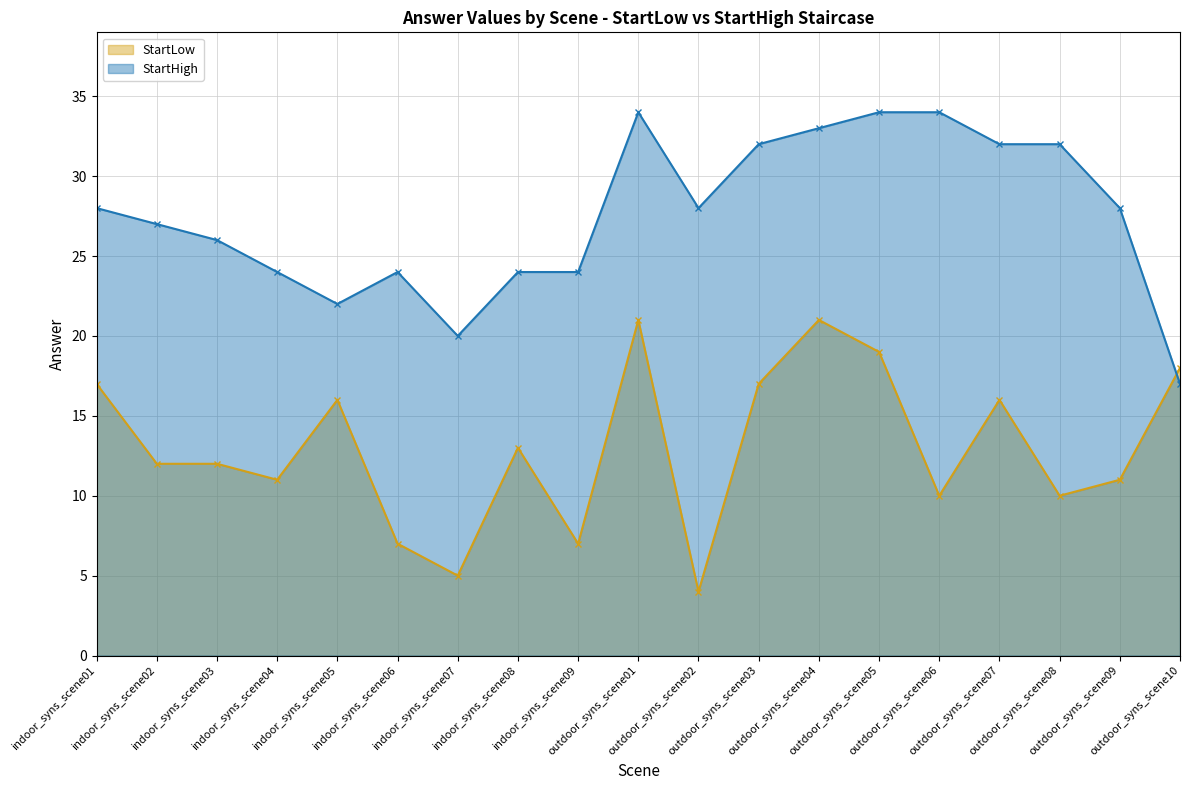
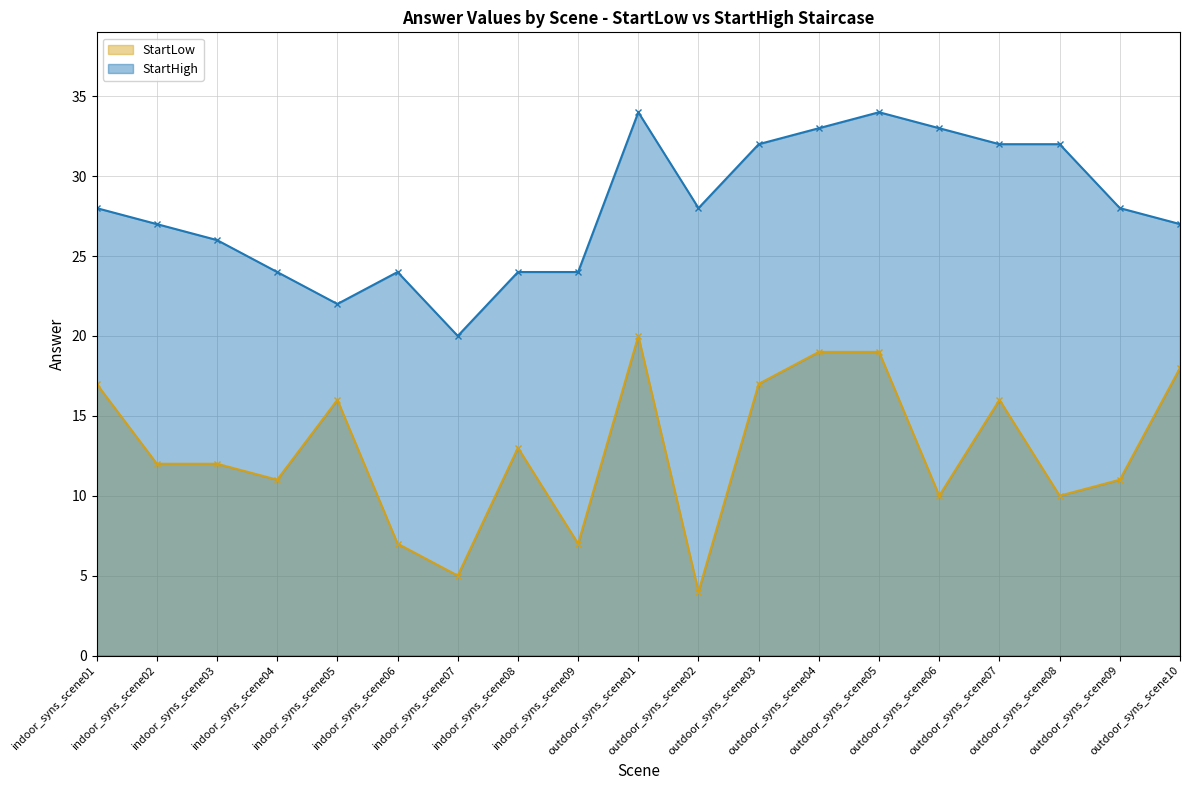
StartLow, outdoor_syns_scene01: 21 -> 20
StartLow, outdoor_syns_scene04: 21 -> 19
StartHigh, outdoor_syns_scene06: 34 -> 33
StartHigh, outdoor_syns_scene10: 17 -> 27
